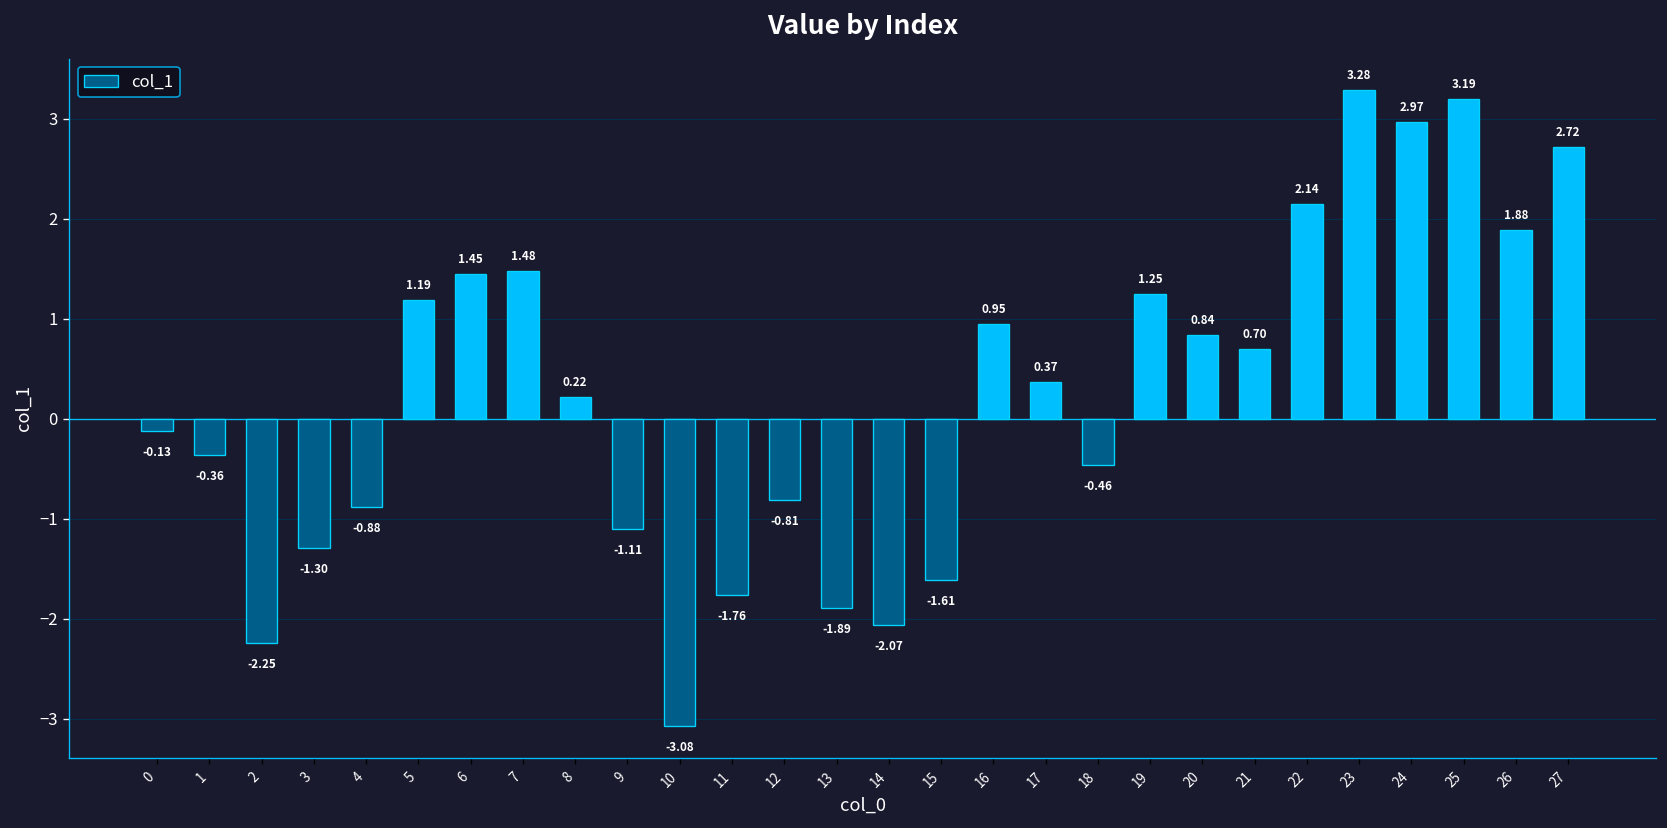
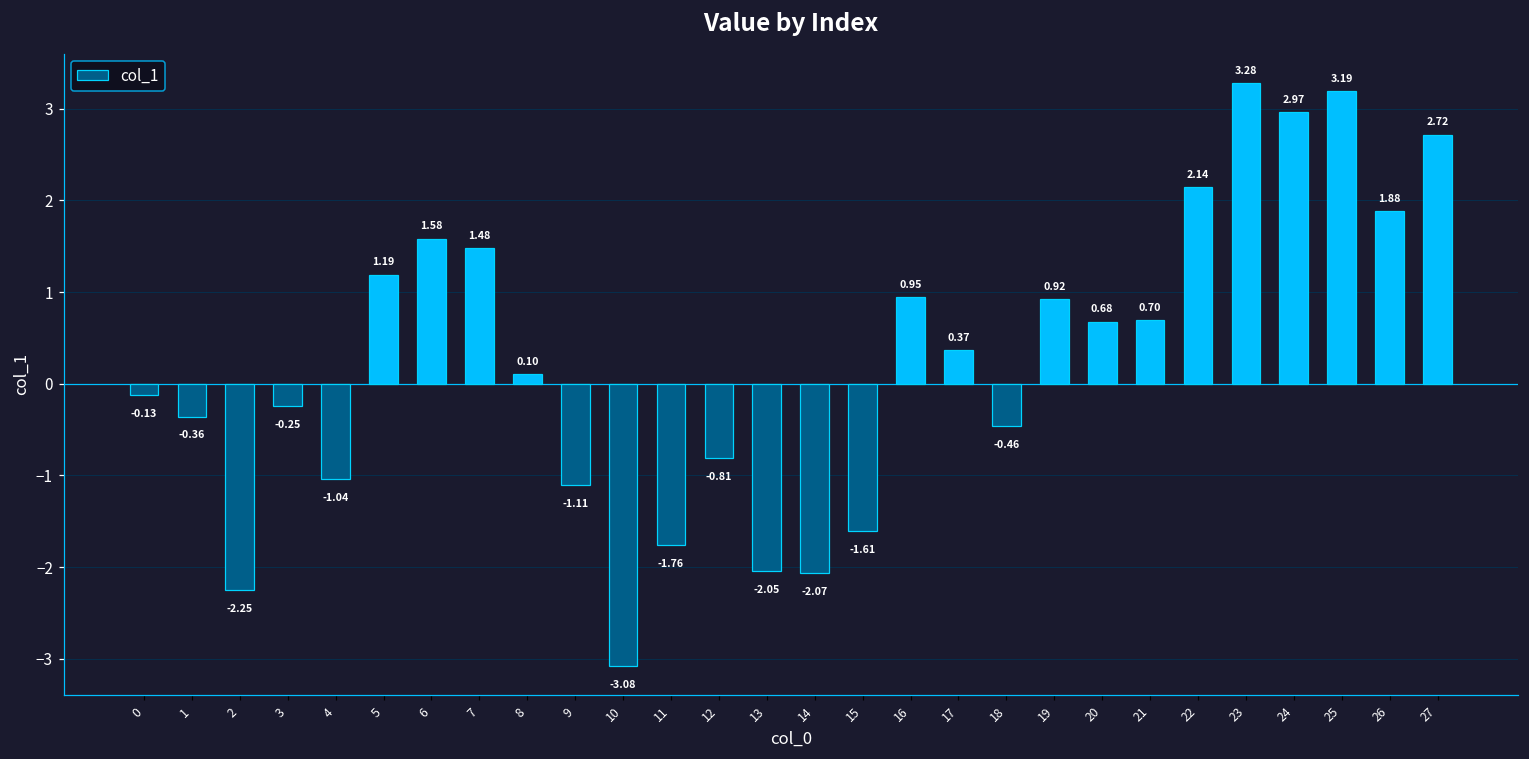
3: -1.30 -> -0.25
4: -0.88 -> -1.04
6: 1.45 -> 1.58
8: 0.22 -> 0.10
13: -1.89 -> -2.05
19: 1.25 -> 0.92
20: 0.84 -> 0.68
